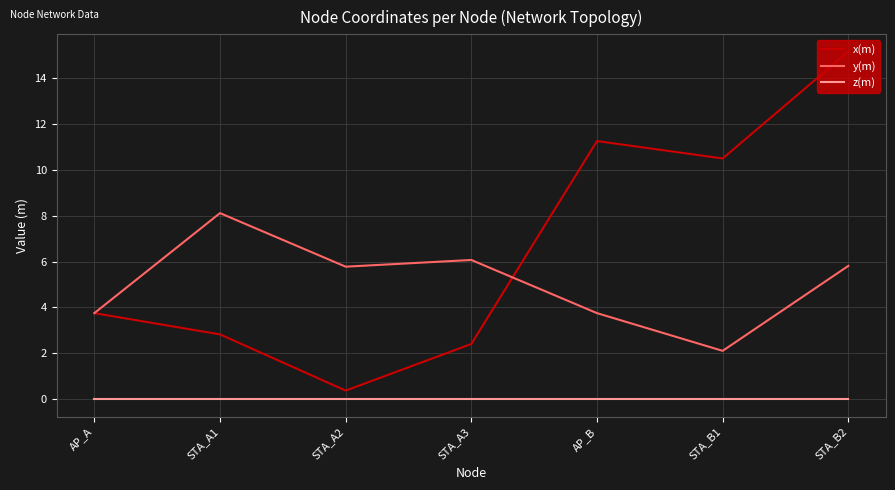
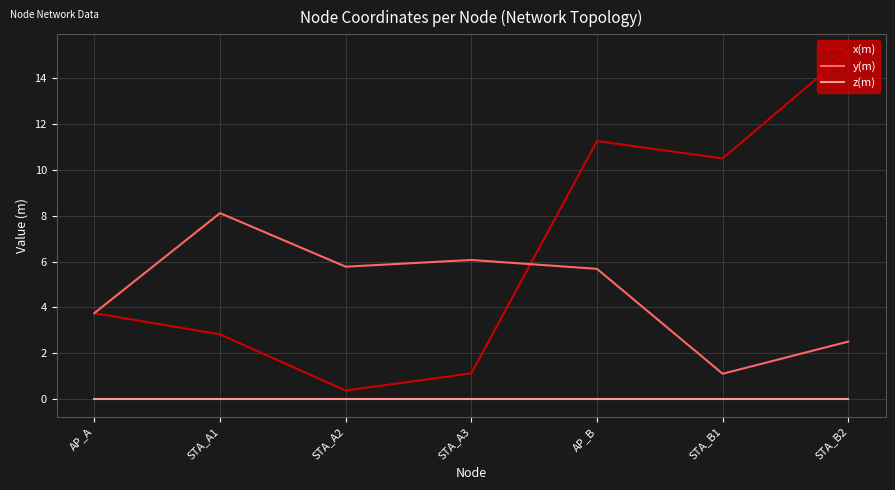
x(m), STA_A3: 2.4 -> 1.1
y(m), AP_B: 3.8 -> 5.7
y(m), STA_B1: 2.1 -> 1.1
y(m), STA_B2: 5.8 -> 2.5
